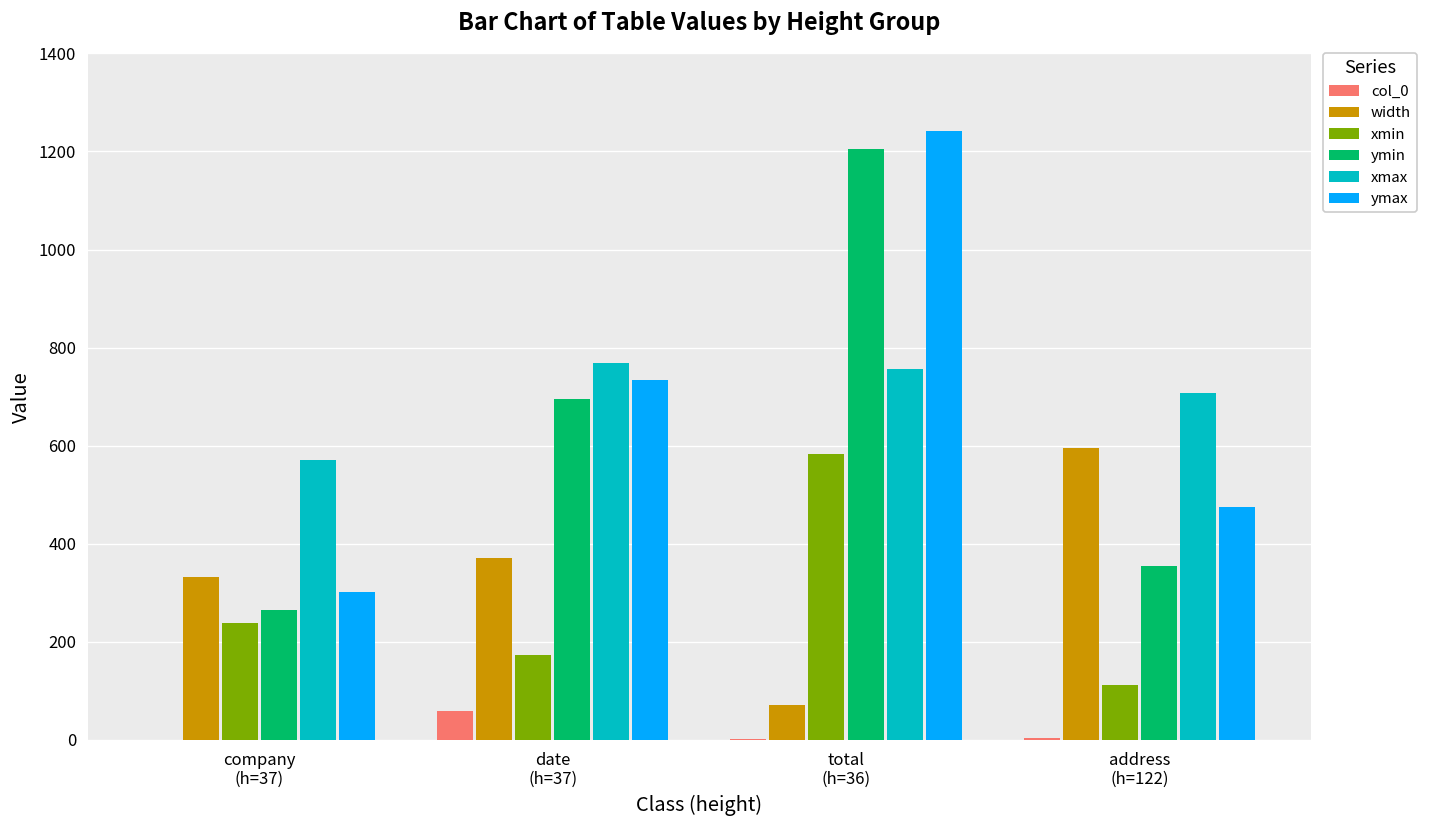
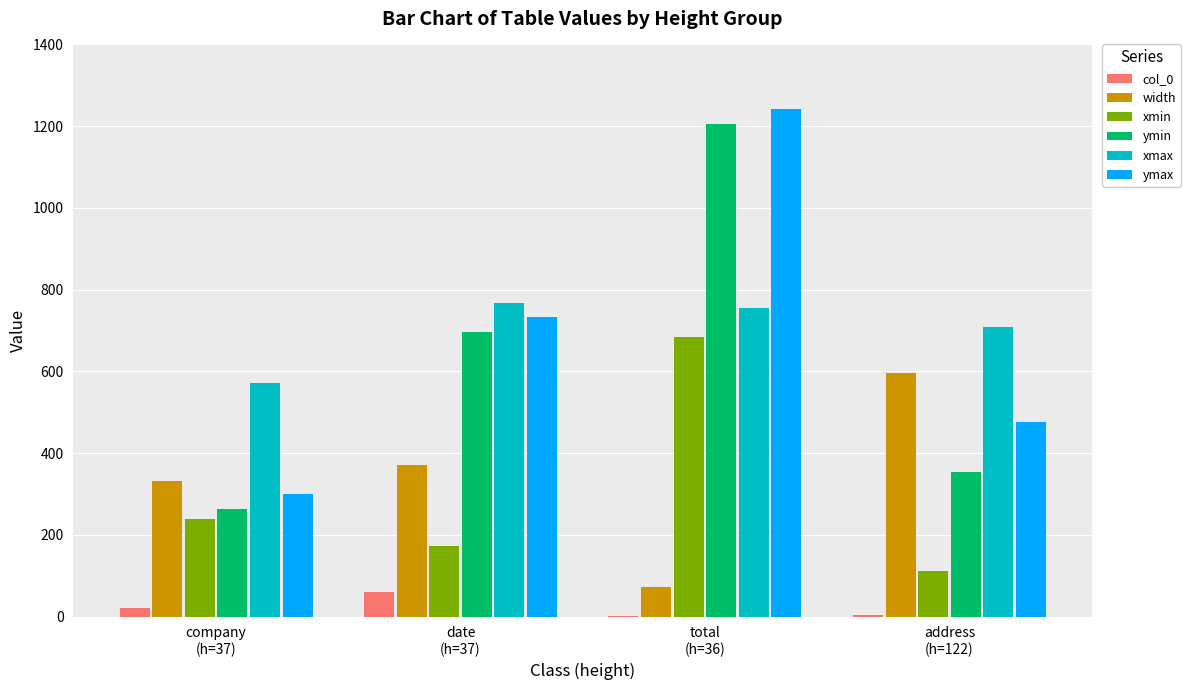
col_0, company (h=37): 0 -> 20
xmin, total (h=36): 580 -> 680
